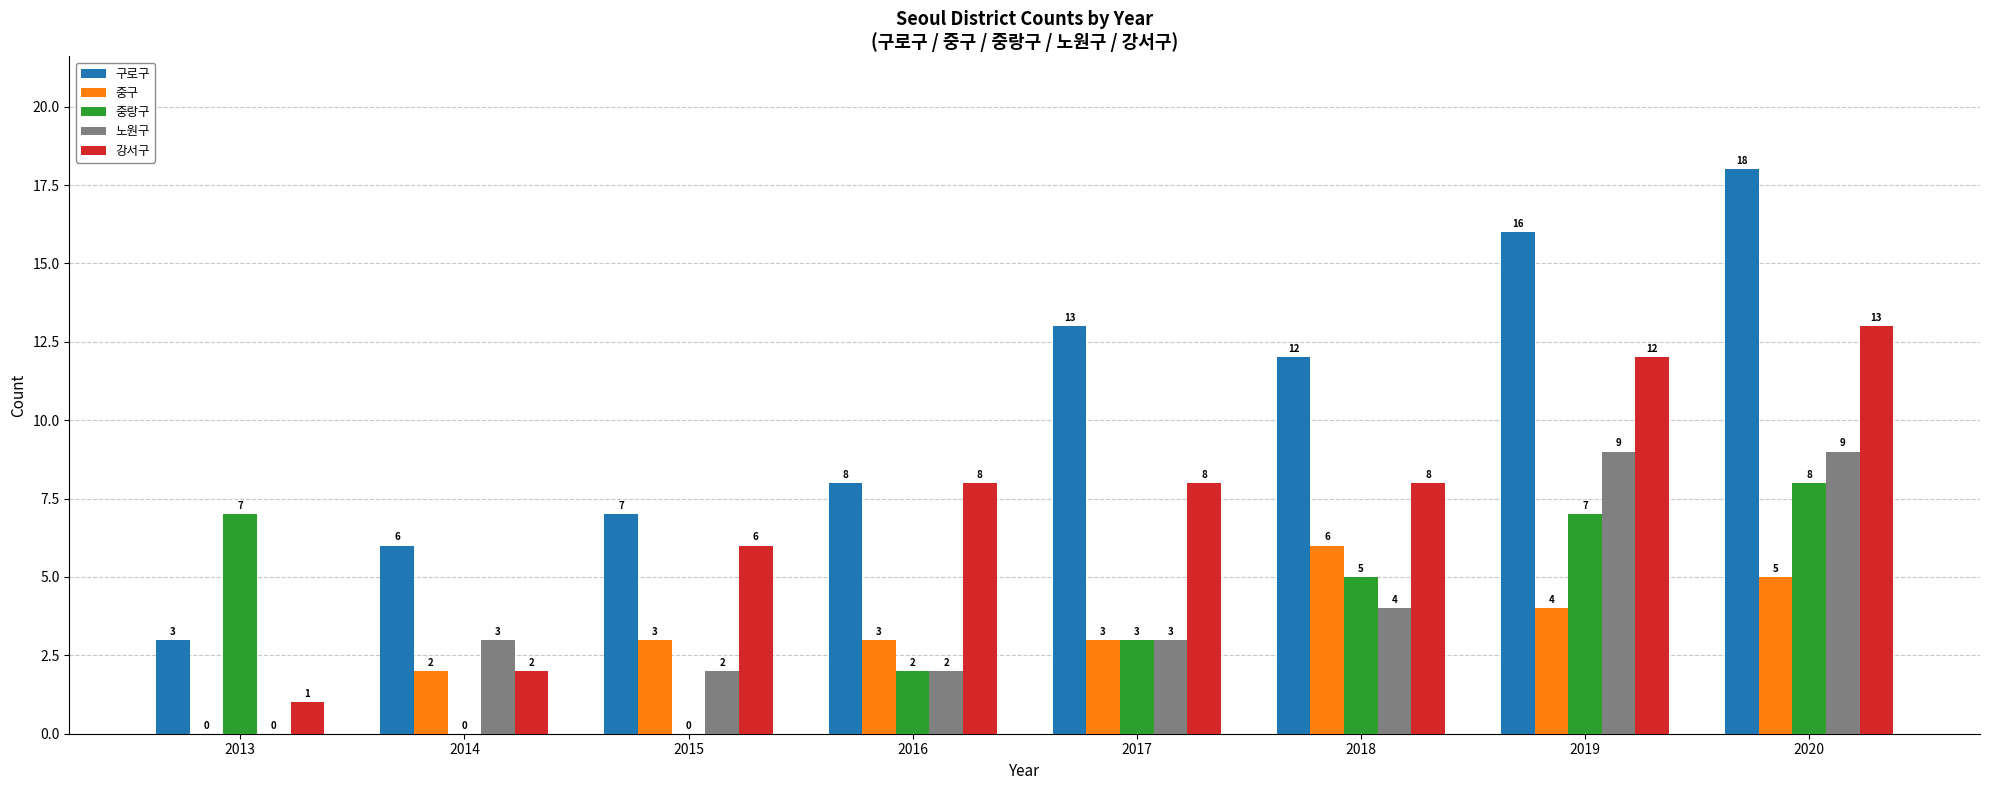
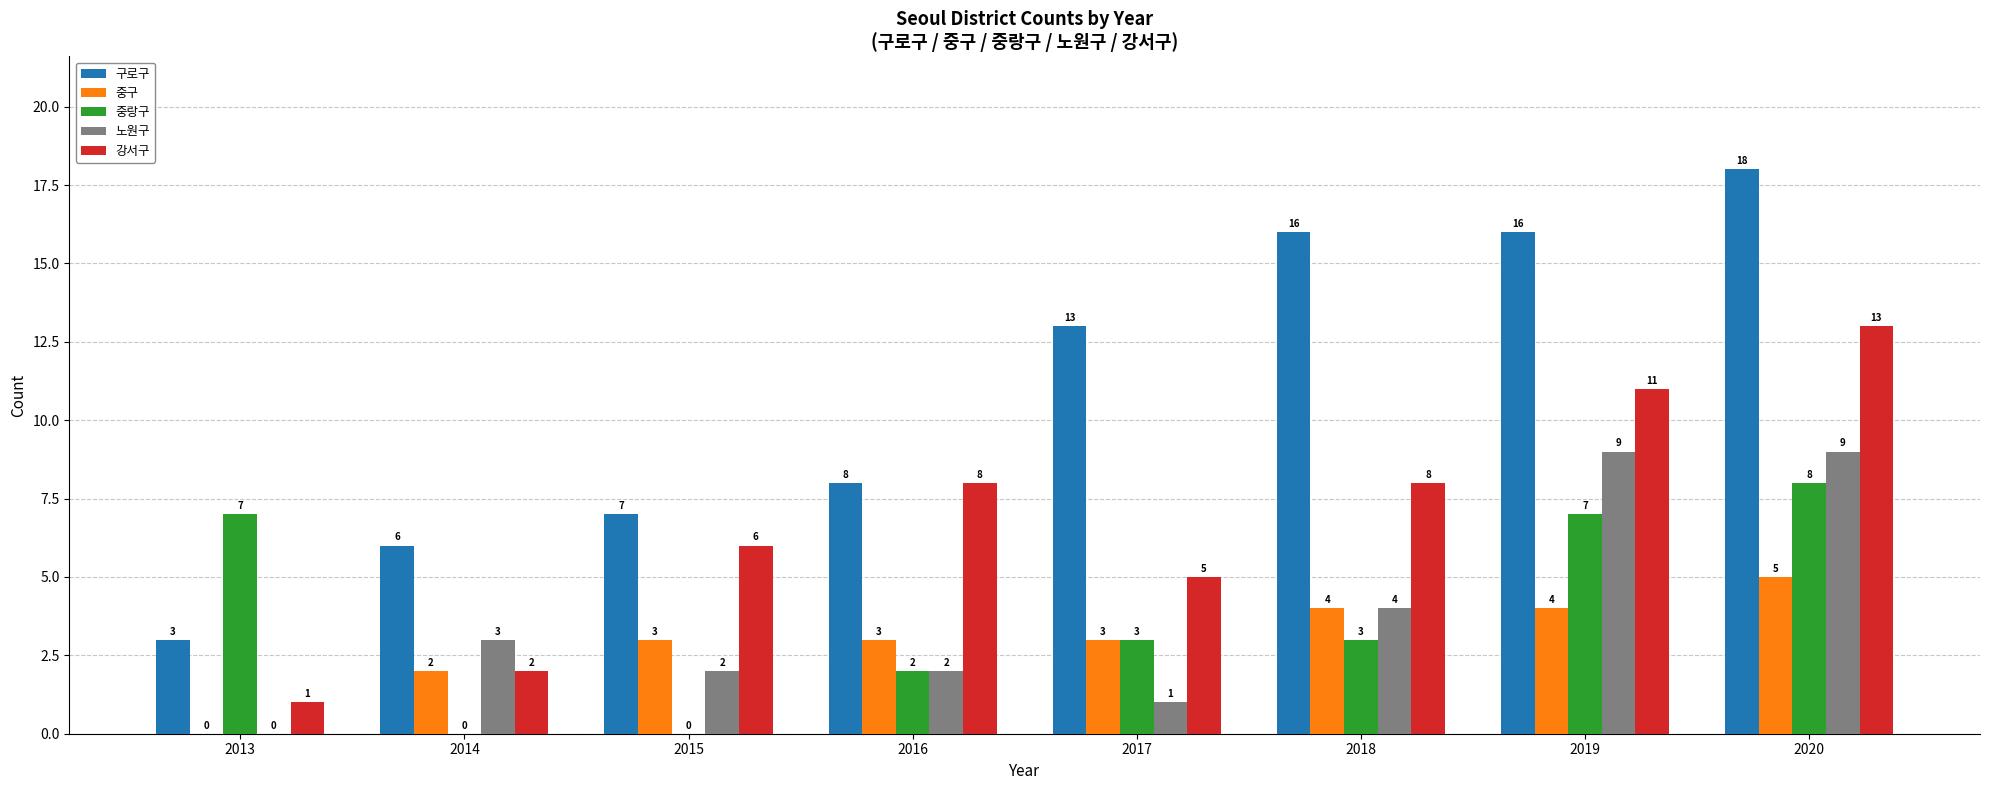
노원구, 2017: 3 -> 1
강서구, 2017: 8 -> 5
구로구, 2018: 12 -> 16
중구, 2018: 6 -> 4
중랑구, 2018: 5 -> 3
강서구, 2019: 12 -> 11
